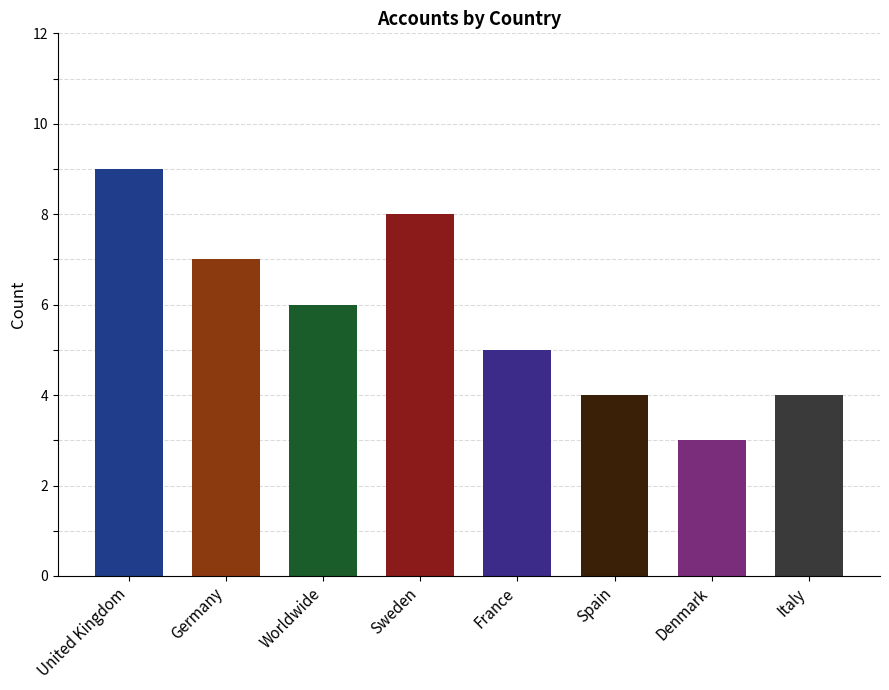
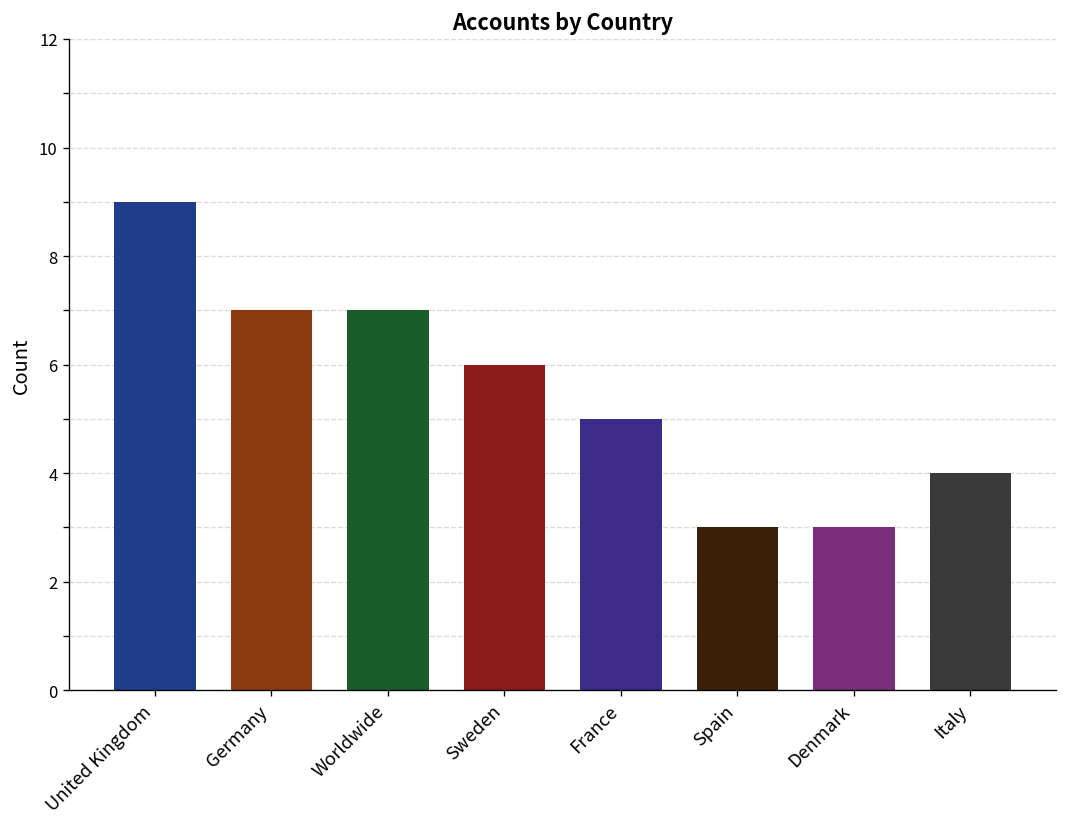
Worldwide: 6 -> 7
Sweden: 8 -> 6
Spain: 4 -> 3
